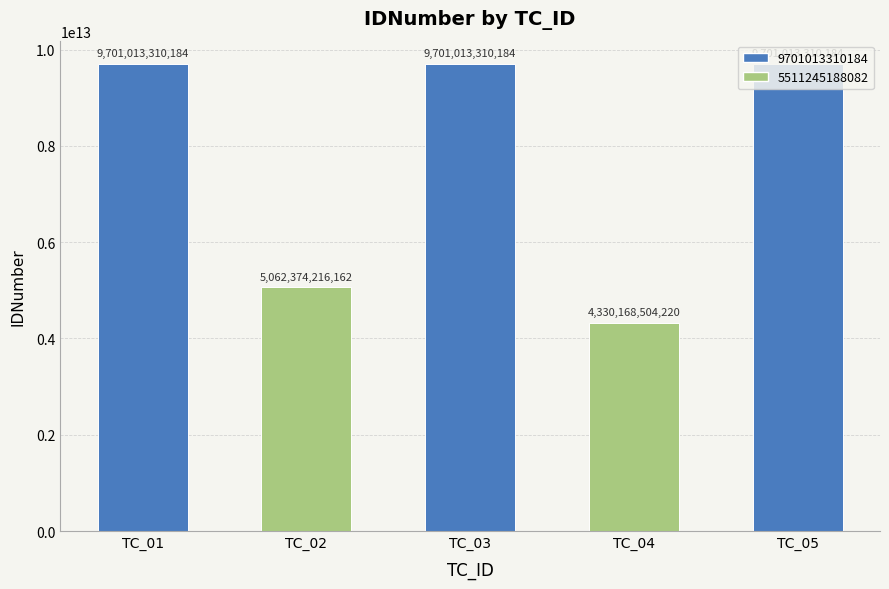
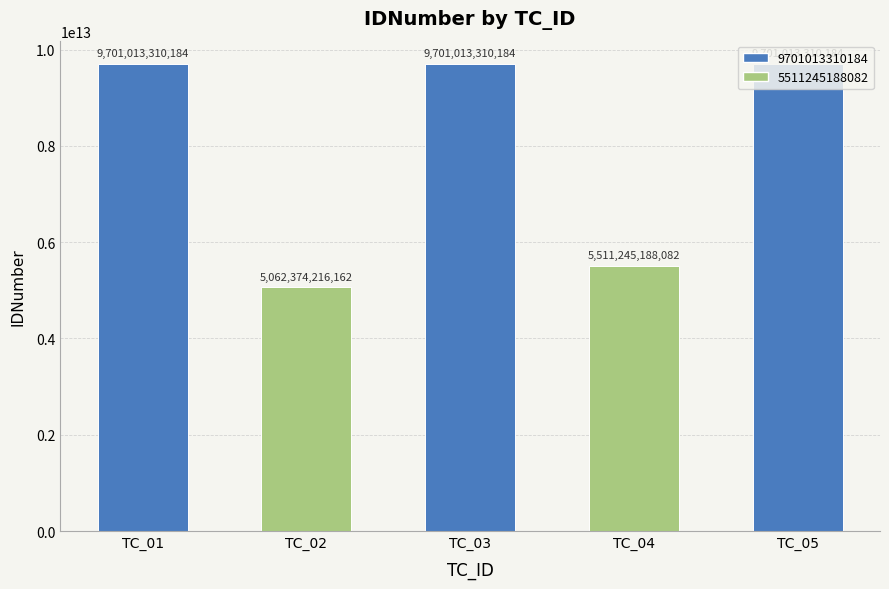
TC_04: 4,330,168,504,220 -> 5,511,245,188,082
